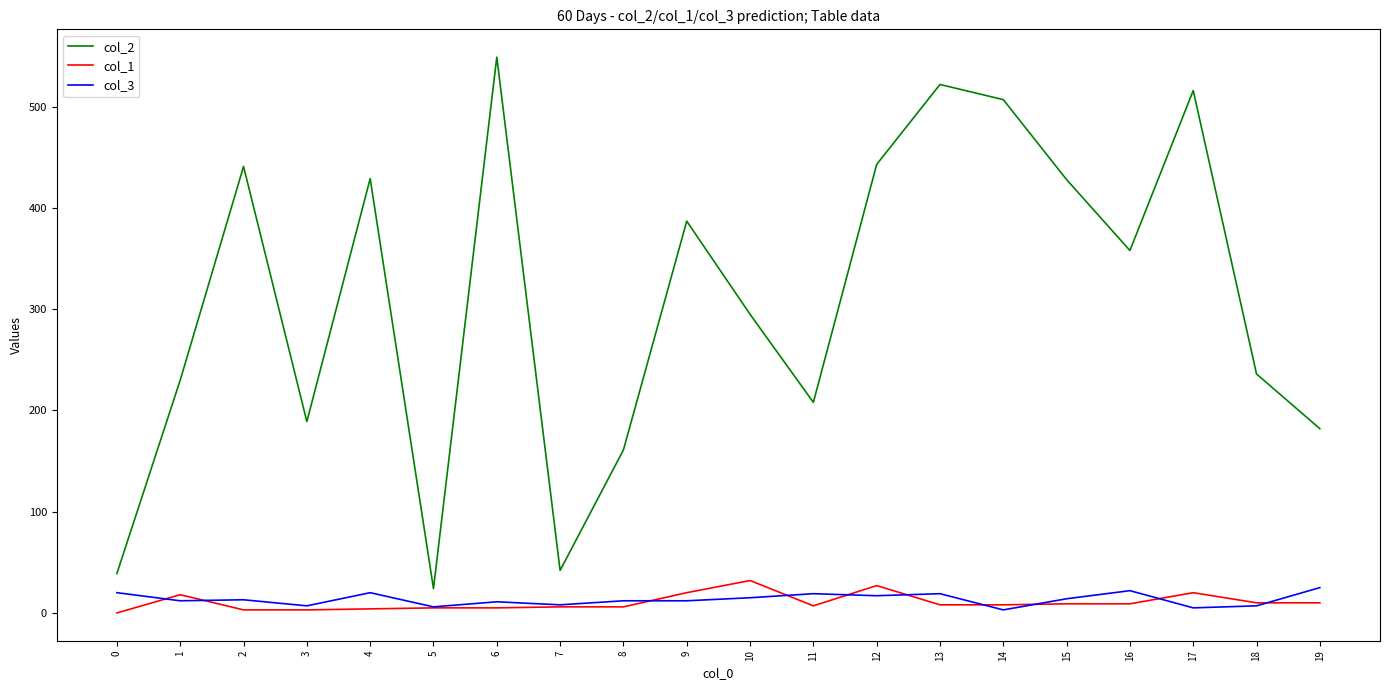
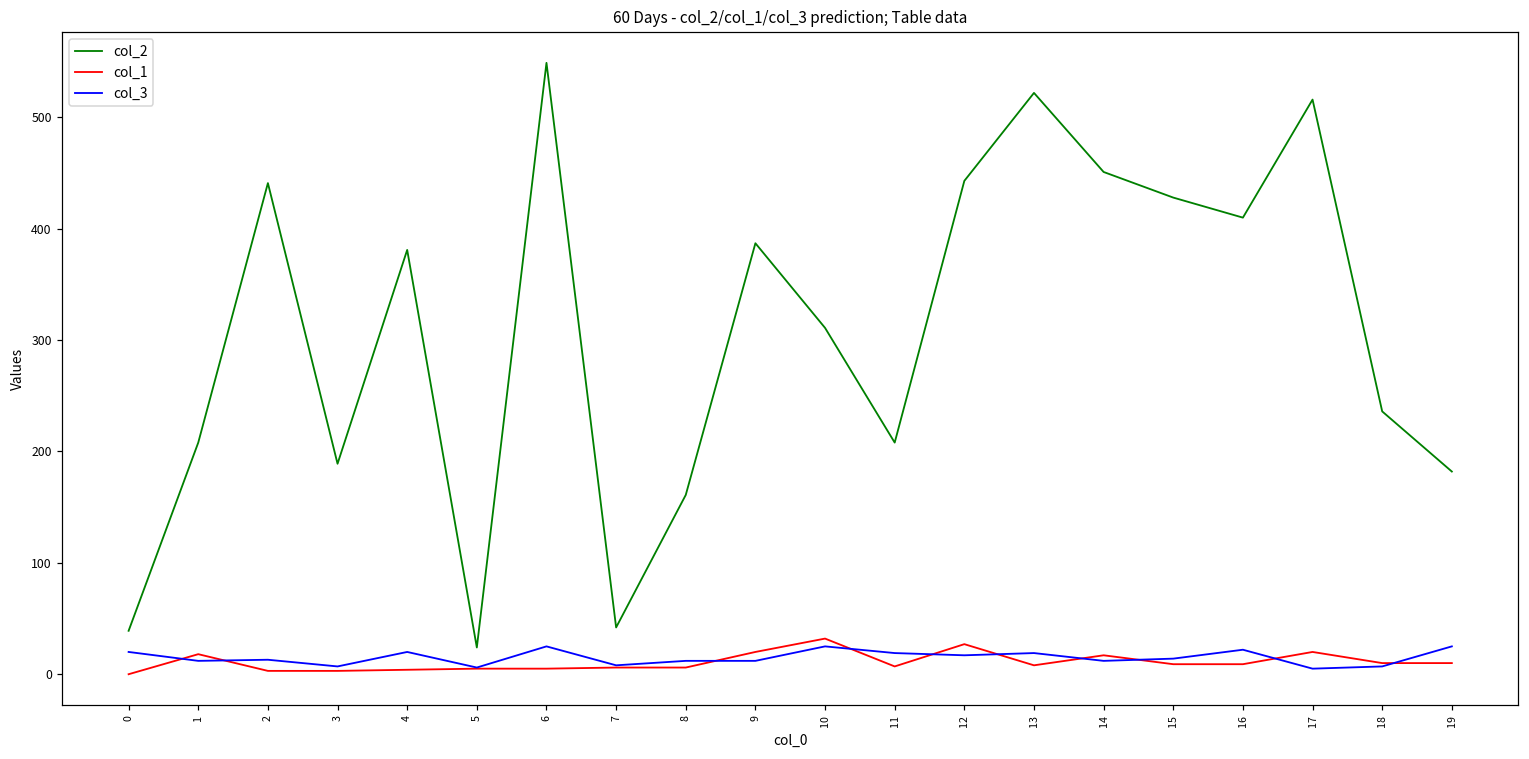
col_2, 1: 230 -> 208
col_2, 4: 429 -> 381
col_3, 6: 11 -> 25
col_2, 10: 295 -> 311
col_3, 10: 15 -> 25
col_2, 14: 507 -> 451
col_1, 14: 8 -> 17
col_3, 14: 3 -> 12
col_2, 16: 358 -> 410
